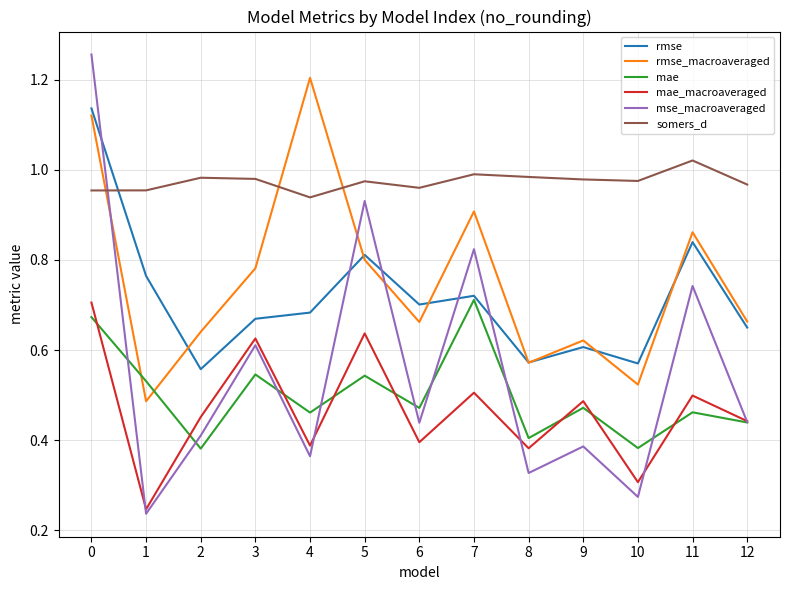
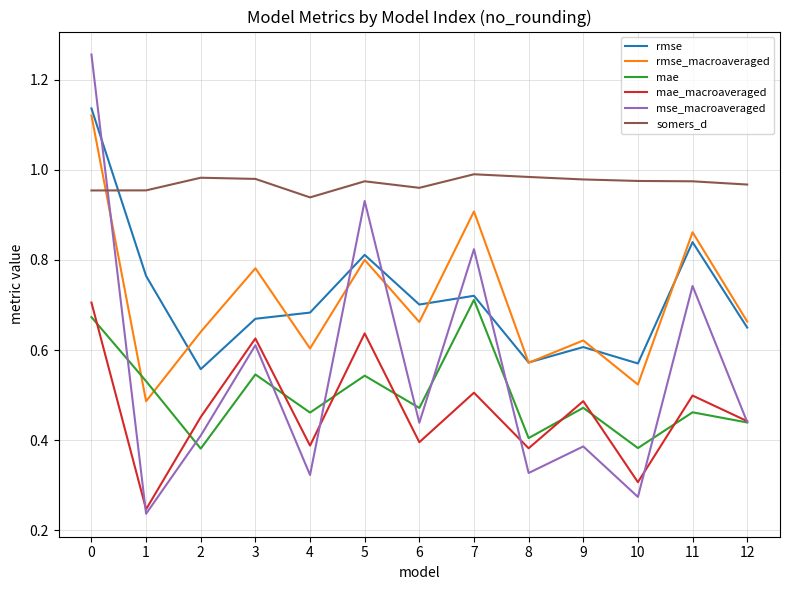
rmse_macroaveraged, 4: 1.20 -> 0.60
mse_macroaveraged, 4: 0.36 -> 0.32
somers_d, 11: 1.02 -> 0.97
